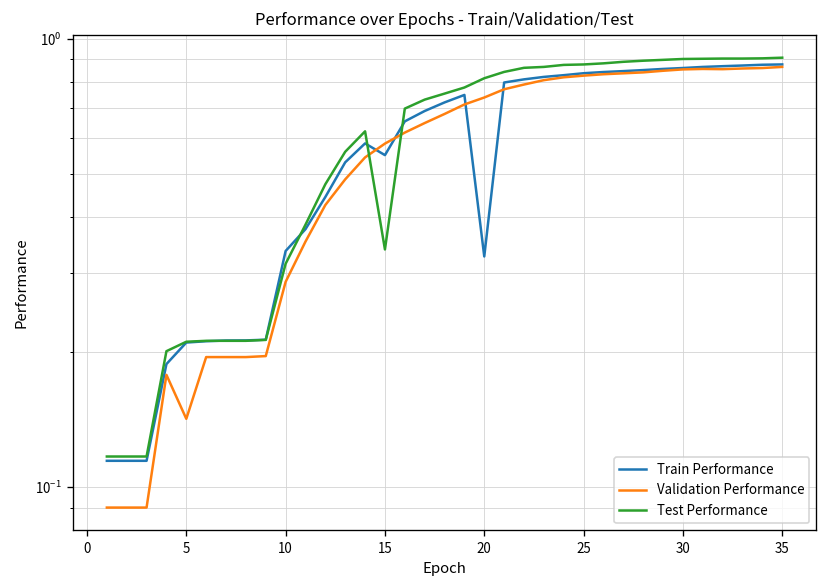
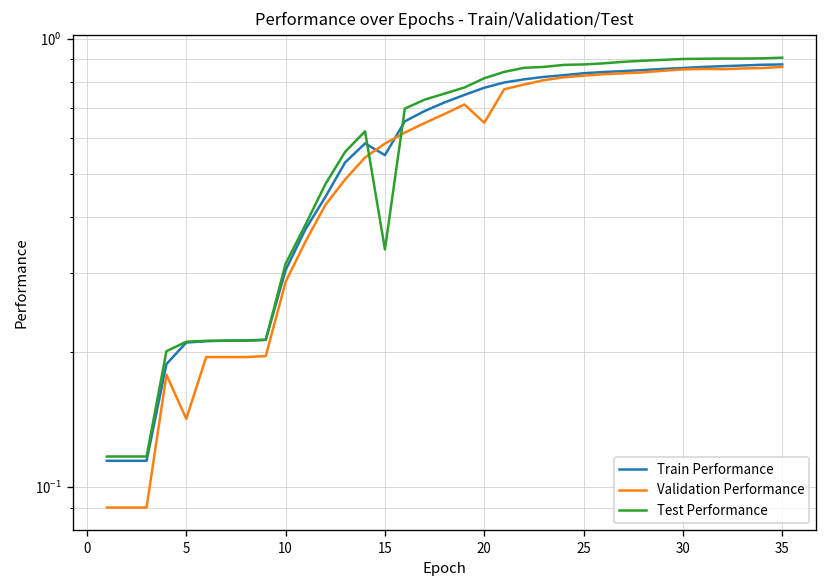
Train Performance, 10: 0.34 -> 0.30
Train Performance, 20: 0.33 -> 0.78
Validation Performance, 20: 0.74 -> 0.65
